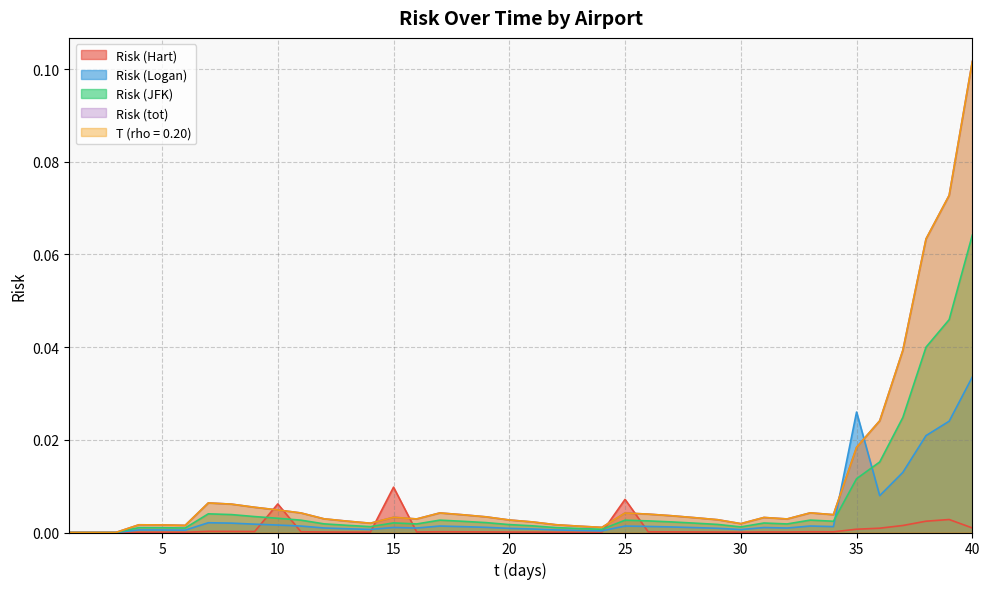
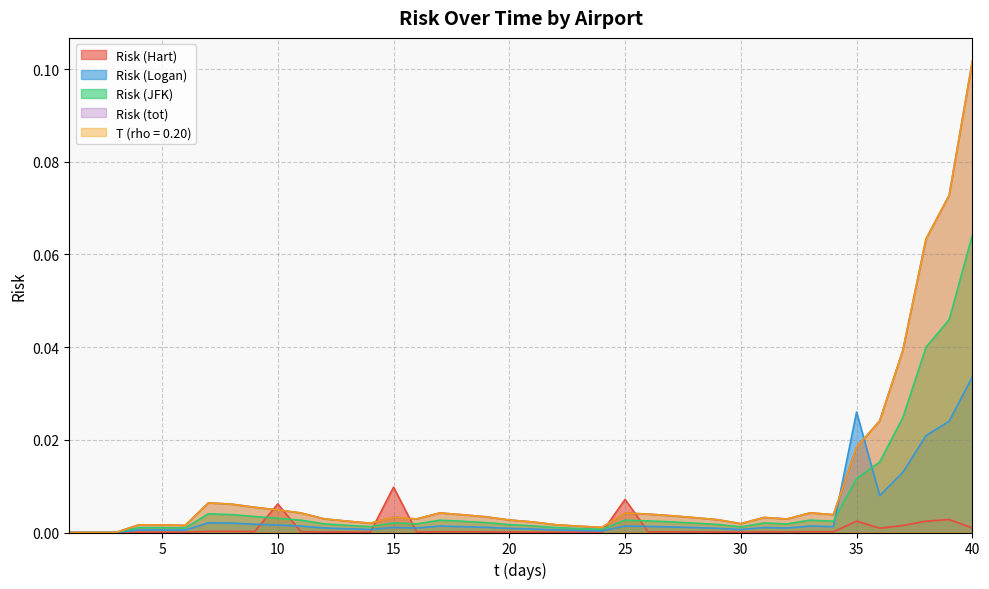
Risk (Hart), 35: 0.001 -> 0.002
